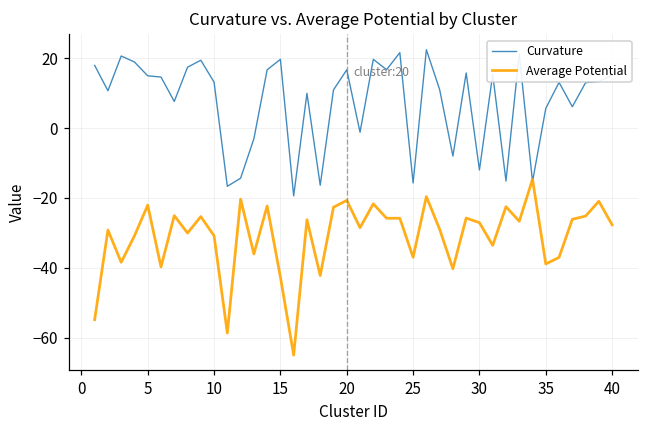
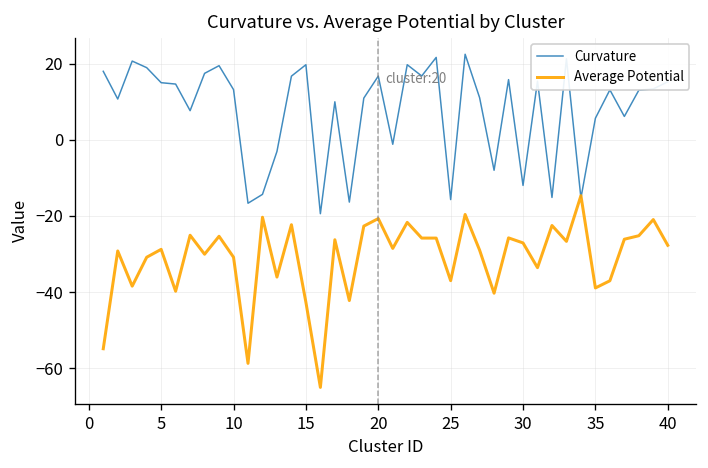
Average Potential, 5: -22 -> -29
